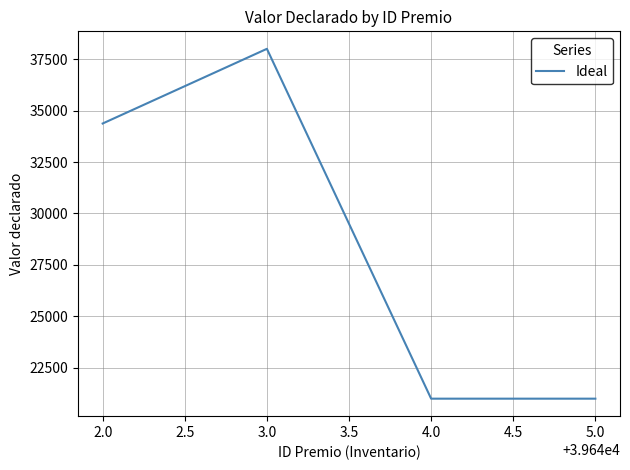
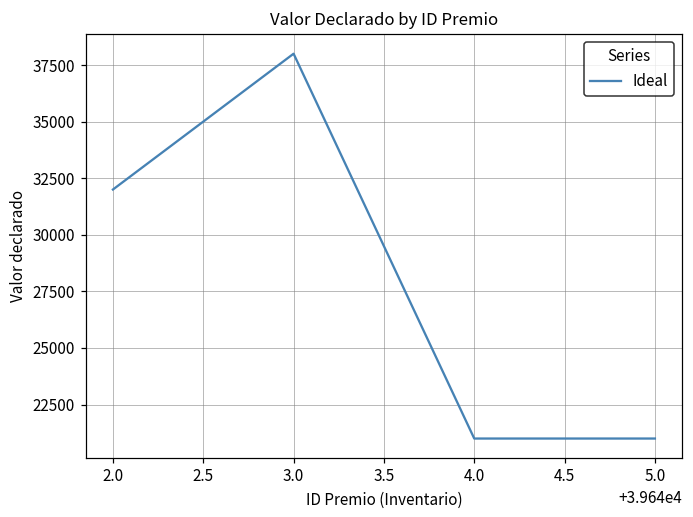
2.0: 34400 -> 32000
